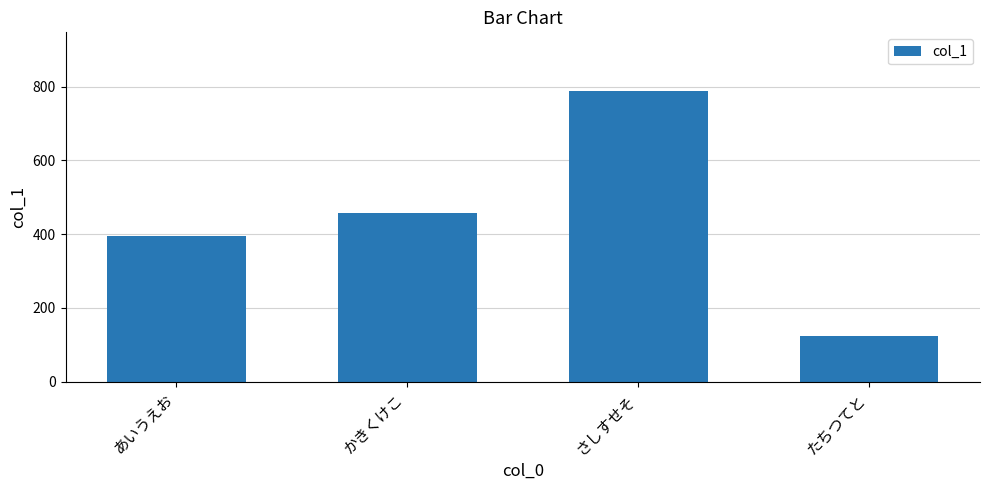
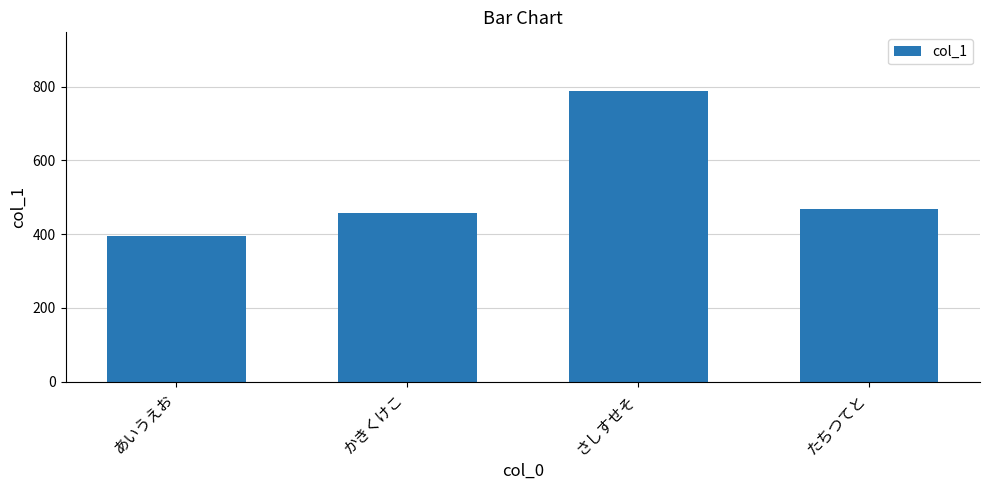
たちつてと: 120 -> 470
